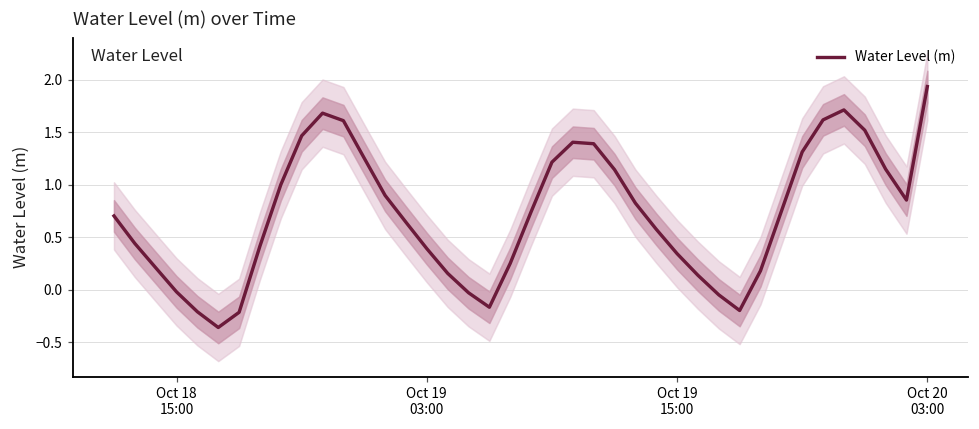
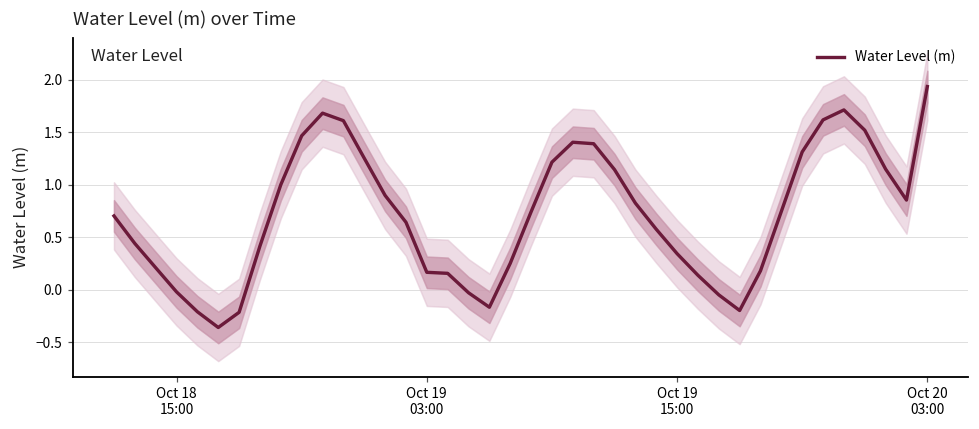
Water Level (m), Oct 19 03:00: 0.4 -> 0.2
